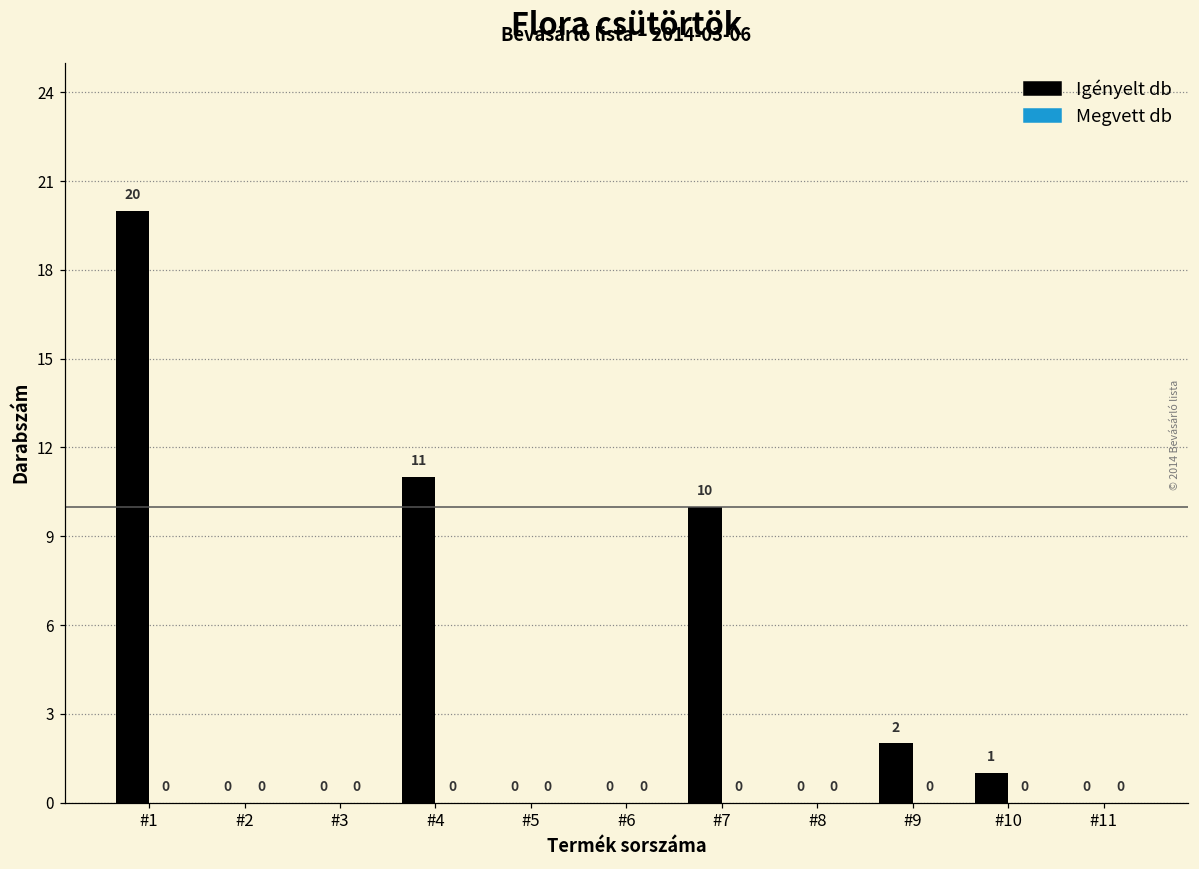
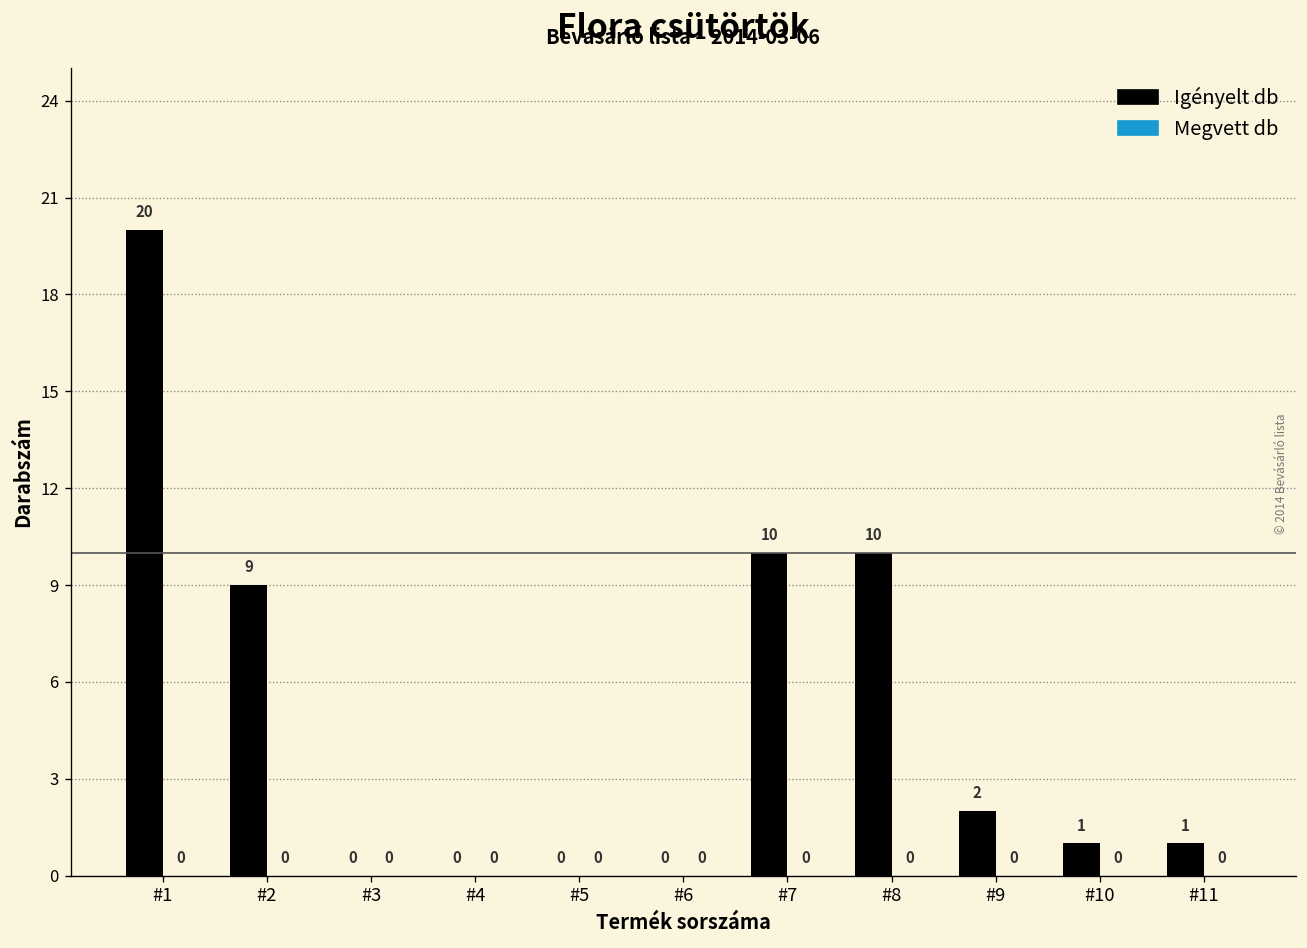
Igényelt db, #2: 0 -> 9
Igényelt db, #4: 11 -> 0
Igényelt db, #8: 0 -> 10
Igényelt db, #11: 0 -> 1
